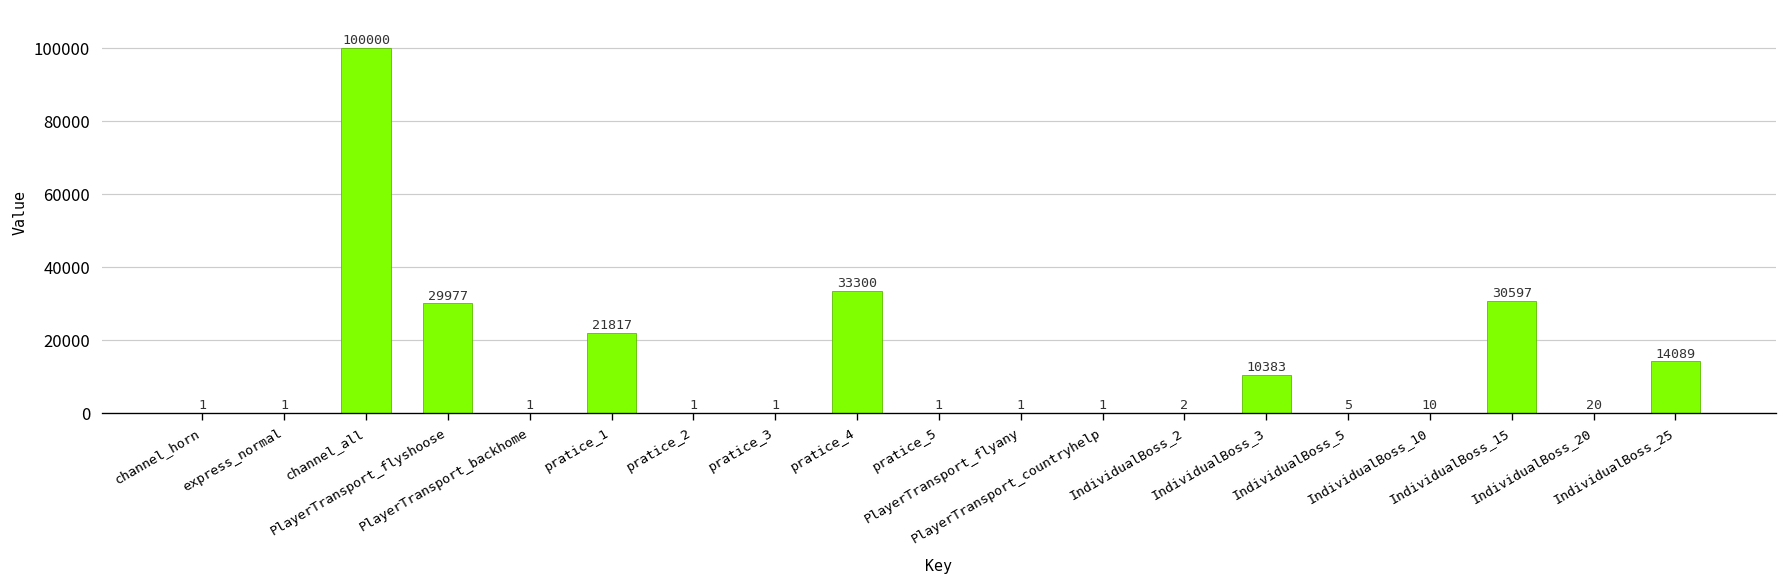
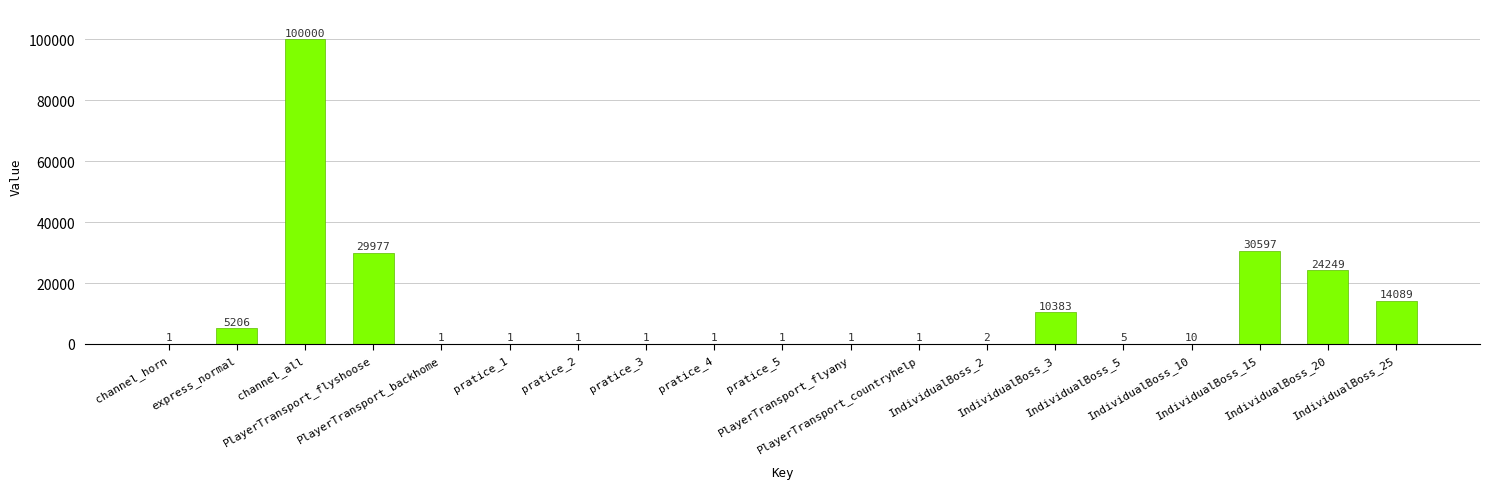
express_normal: 1 -> 5206
pratice_1: 21817 -> 1
pratice_4: 33300 -> 1
IndividualBoss_20: 20 -> 24249
